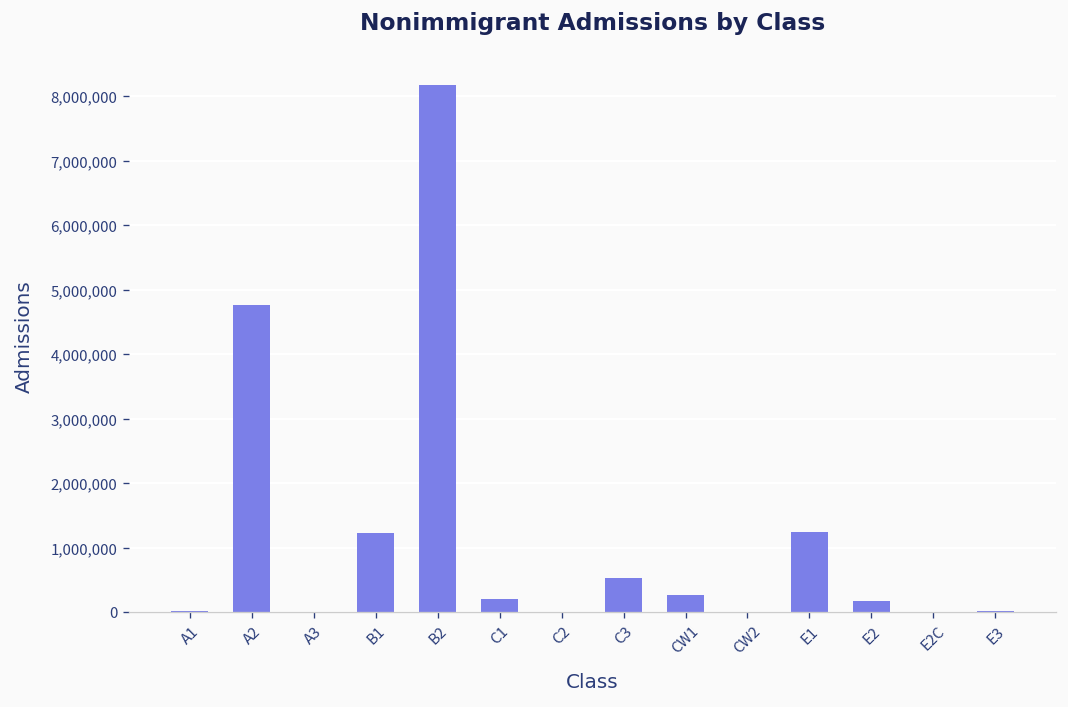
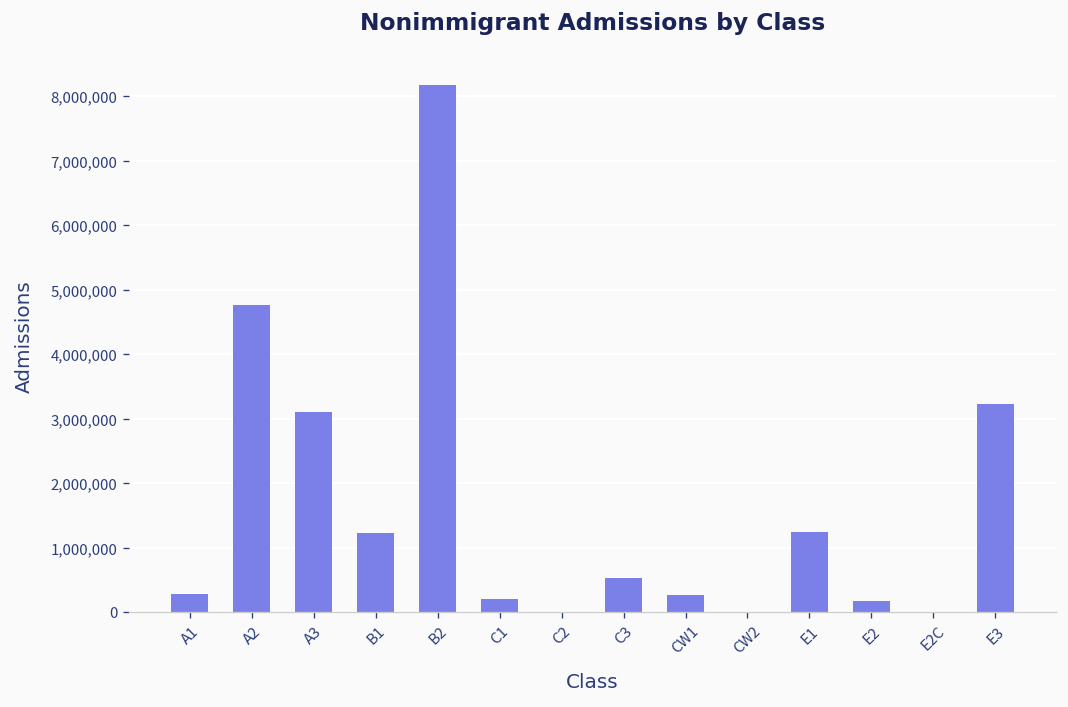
A1: 0 -> 300,000
A3: 0 -> 3,100,000
E3: 0 -> 3,200,000
